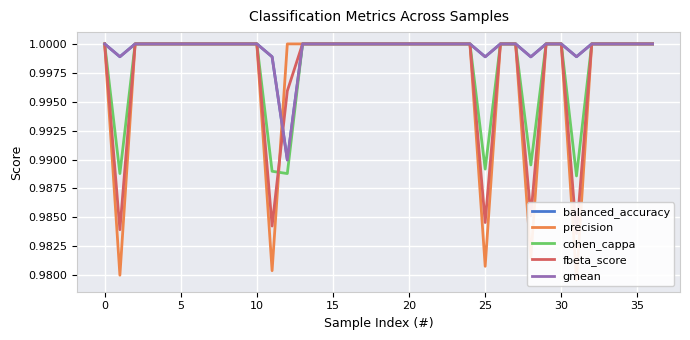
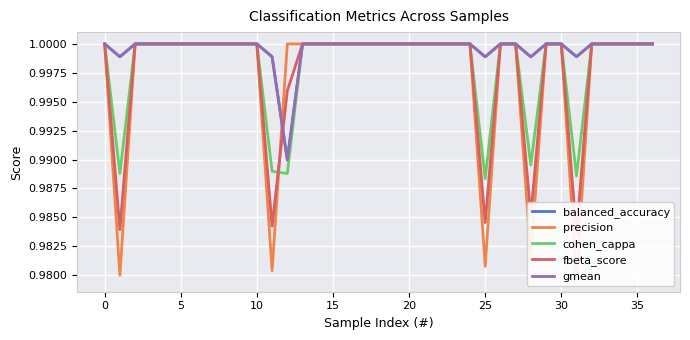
cohen_cappa, 25: 0.9892 -> 0.9884
